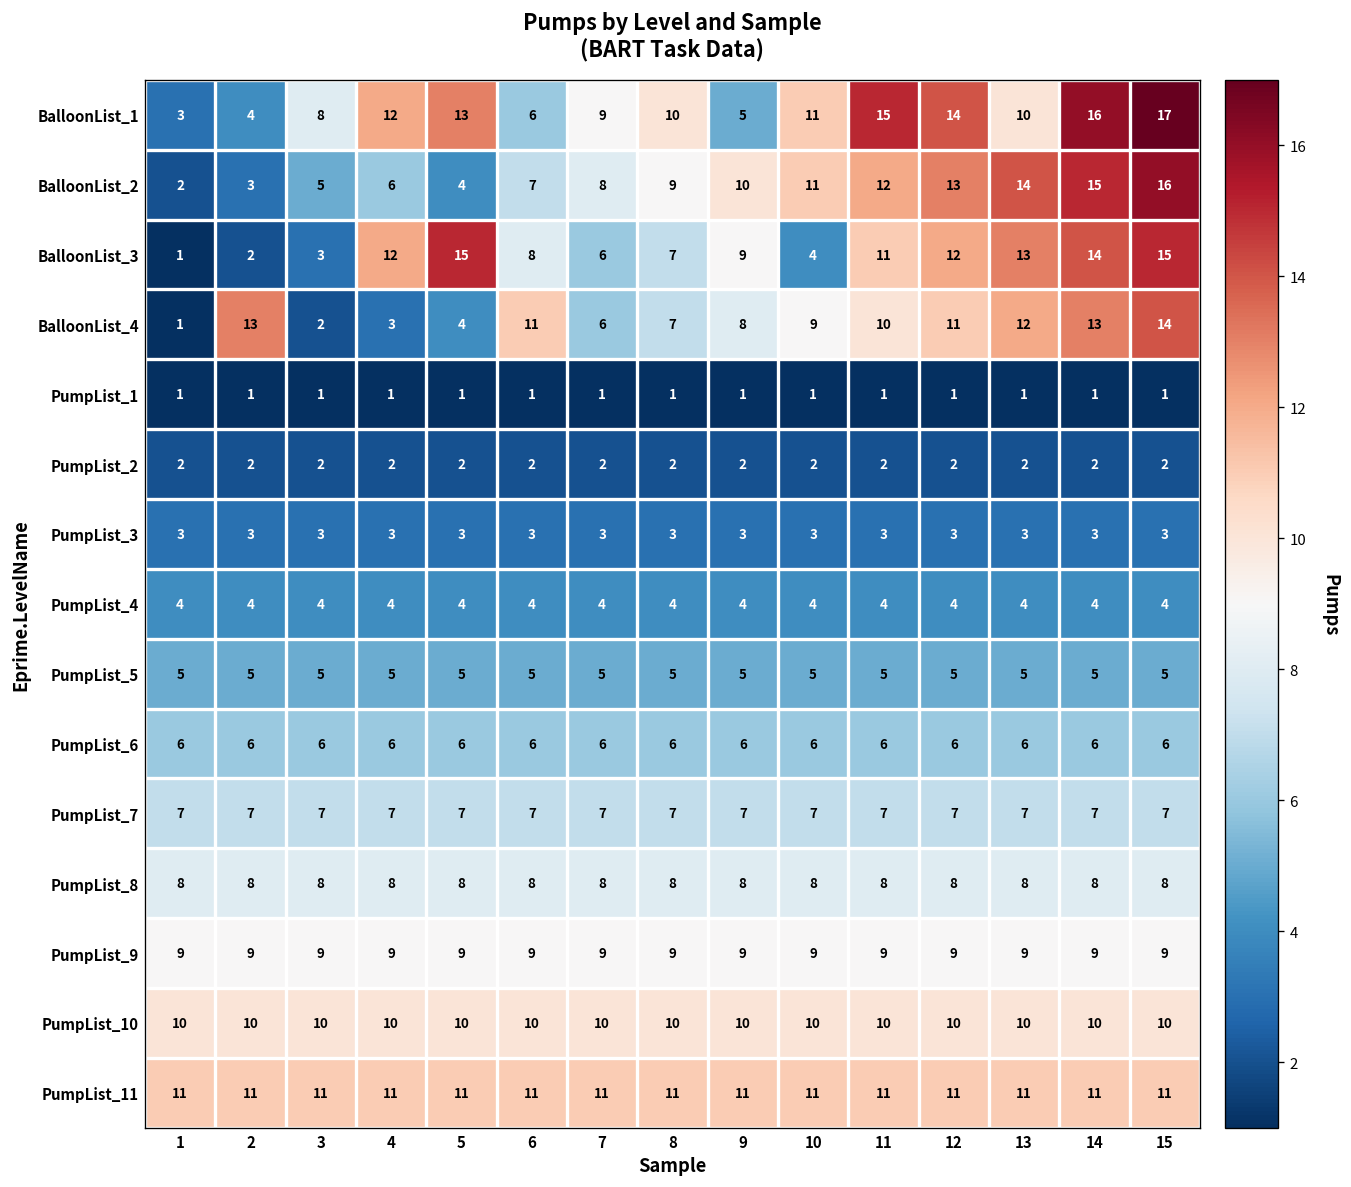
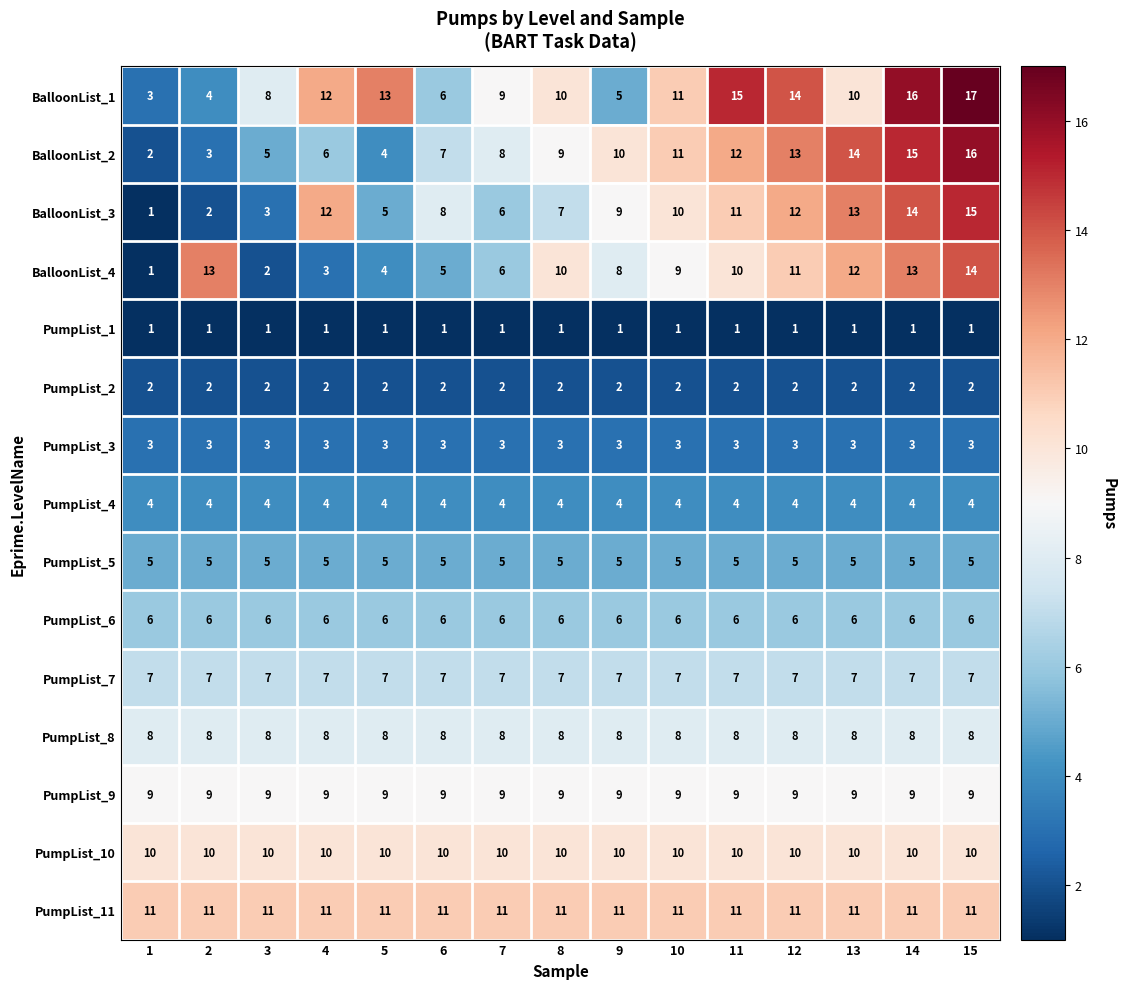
BalloonList_3, 5: 15 -> 5
BalloonList_3, 10: 4 -> 10
BalloonList_4, 6: 11 -> 5
BalloonList_4, 8: 7 -> 10
